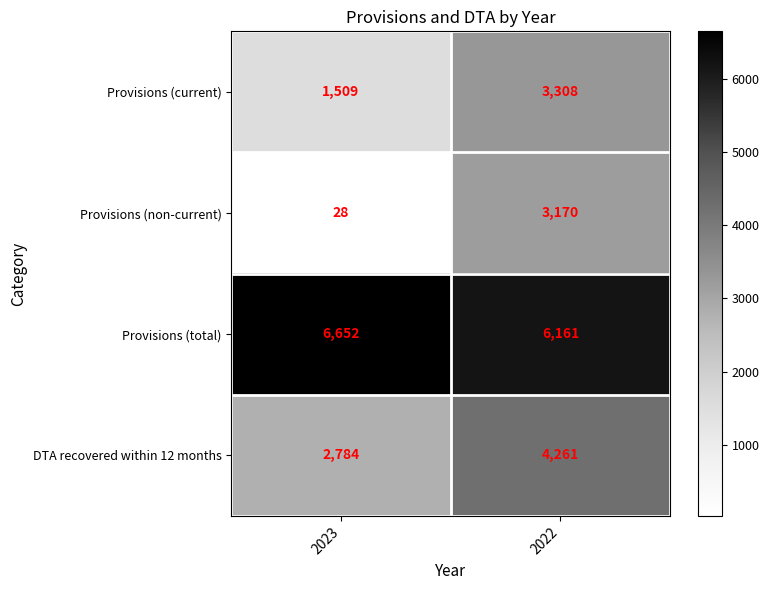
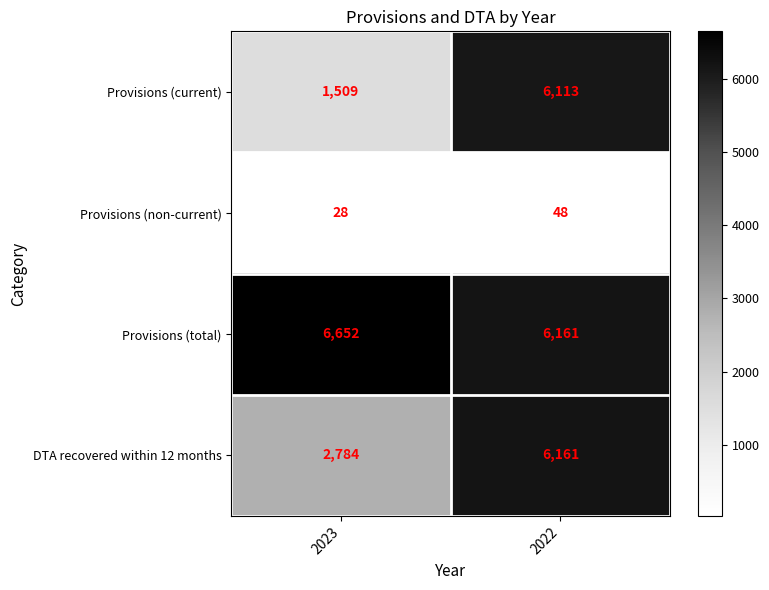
Provisions (current), 2022: 3,308 -> 6,113
Provisions (non-current), 2022: 3,170 -> 48
DTA recovered within 12 months, 2022: 4,261 -> 6,161
